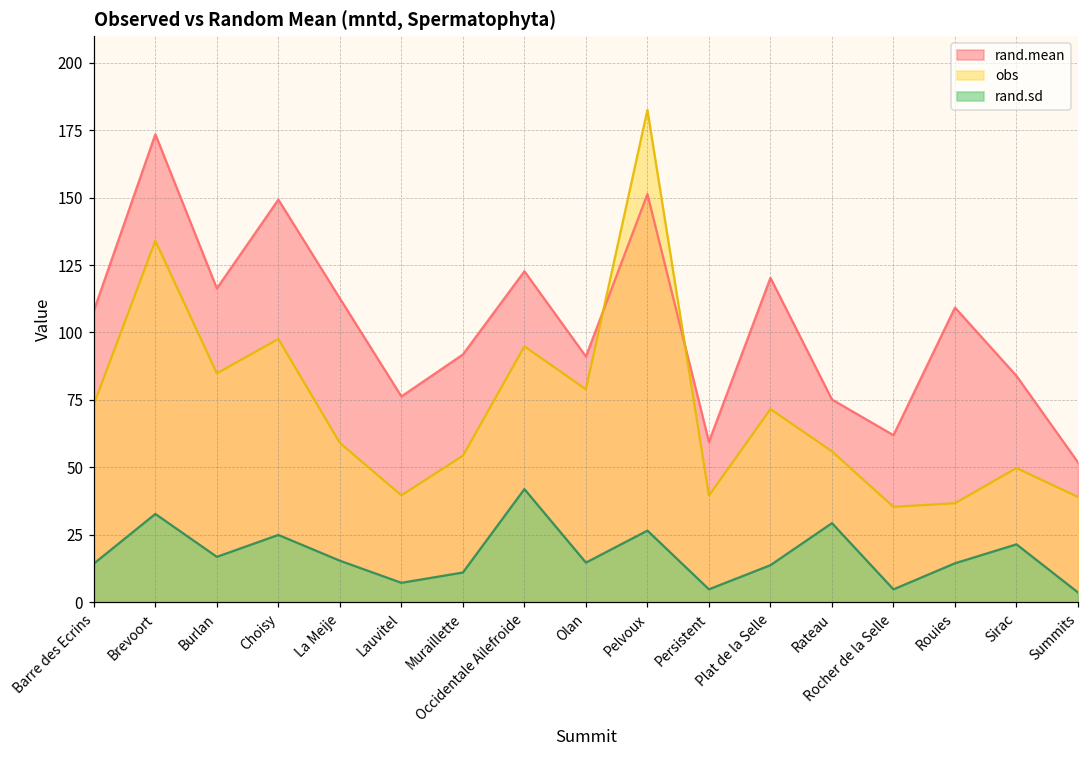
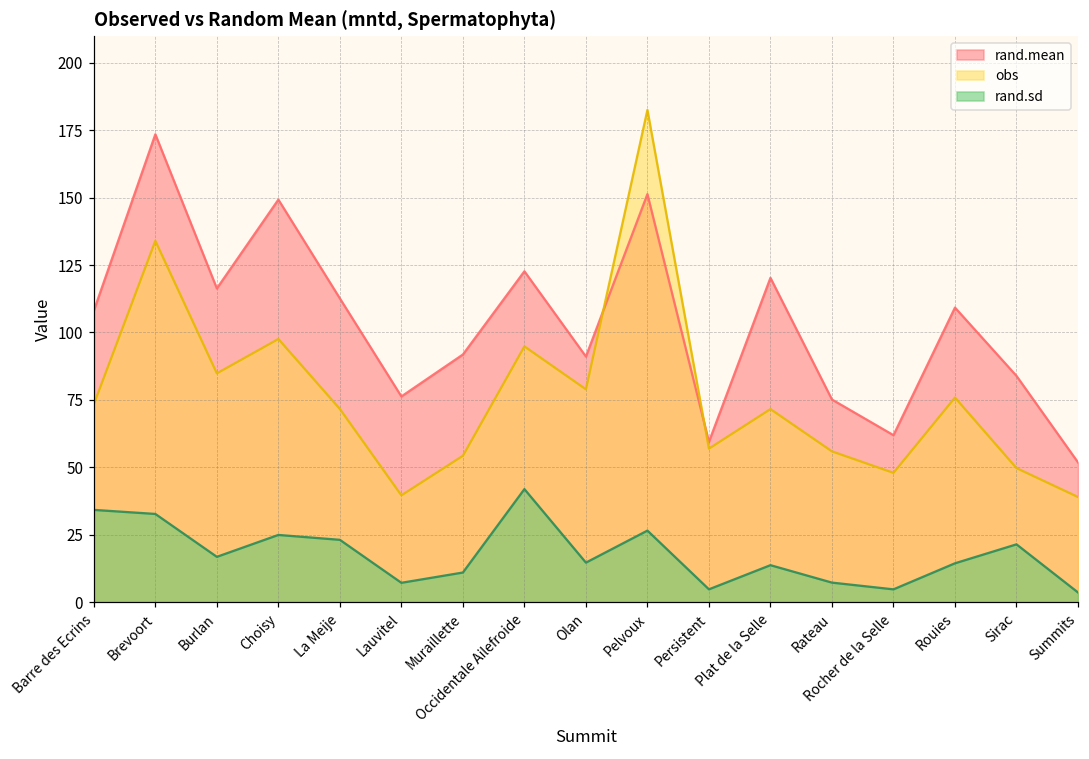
rand.sd, Barre des Ecrins: 14 -> 34
obs, La Meije: 59 -> 72
rand.sd, La Meije: 15 -> 23
obs, Persistent: 40 -> 57
rand.sd, Rateau: 29 -> 7
obs, Rocher de la Selle: 35 -> 48
obs, Rouies: 37 -> 76
